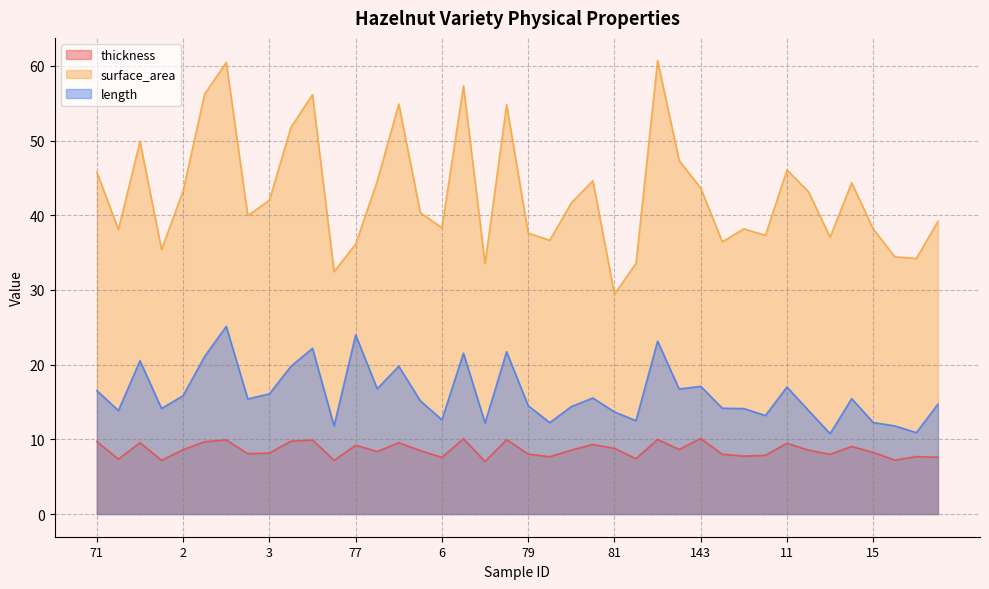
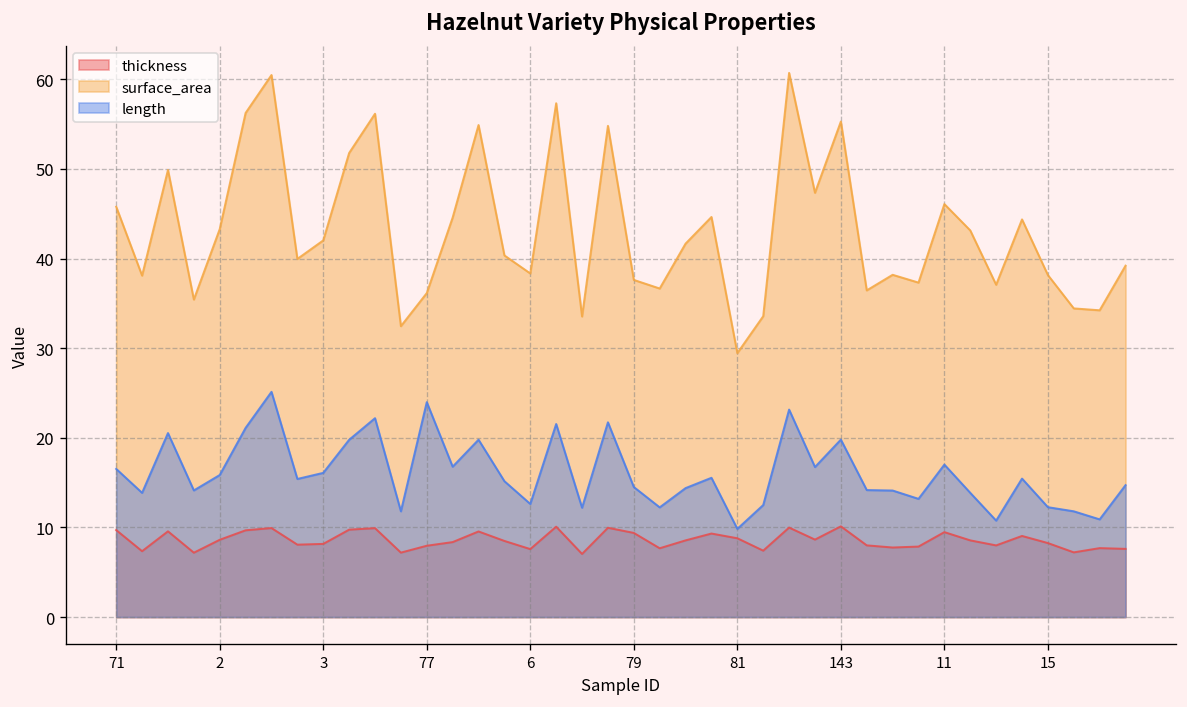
thickness, 77: 9 -> 8
thickness, 79: 8 -> 9
length, 81: 14 -> 10
surface_area, 143: 44 -> 55
length, 143: 17 -> 20
